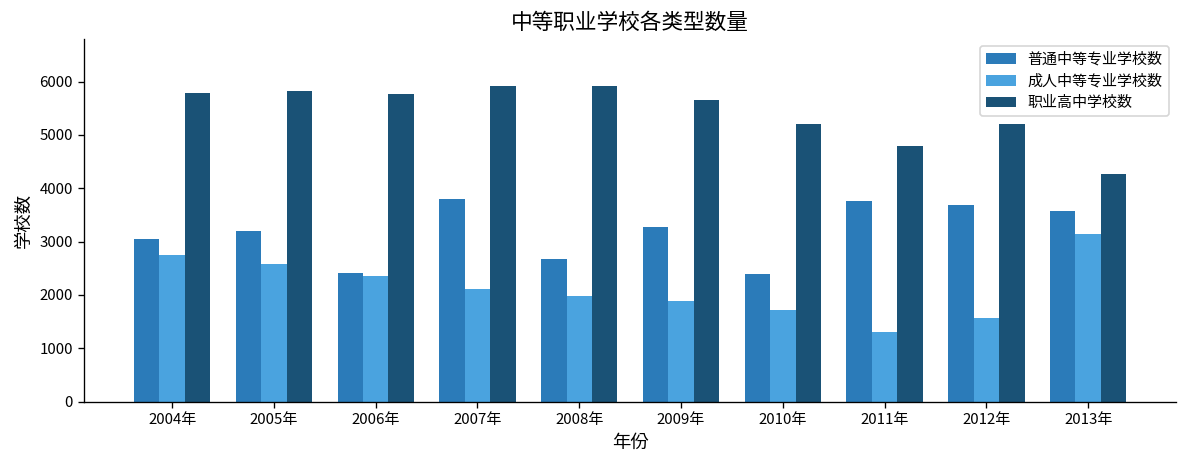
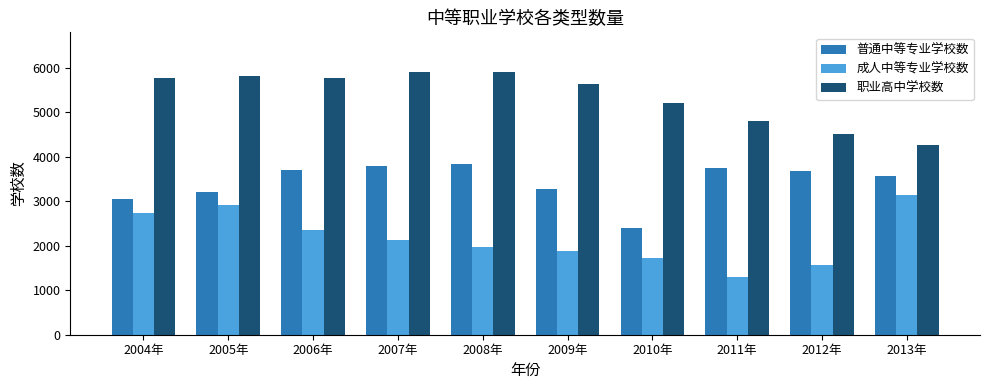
成人中等专业学校数, 2005年: 2600 -> 2900
普通中等专业学校数, 2006年: 2400 -> 3700
普通中等专业学校数, 2008年: 2700 -> 3800
职业高中学校数, 2012年: 5200 -> 4500
